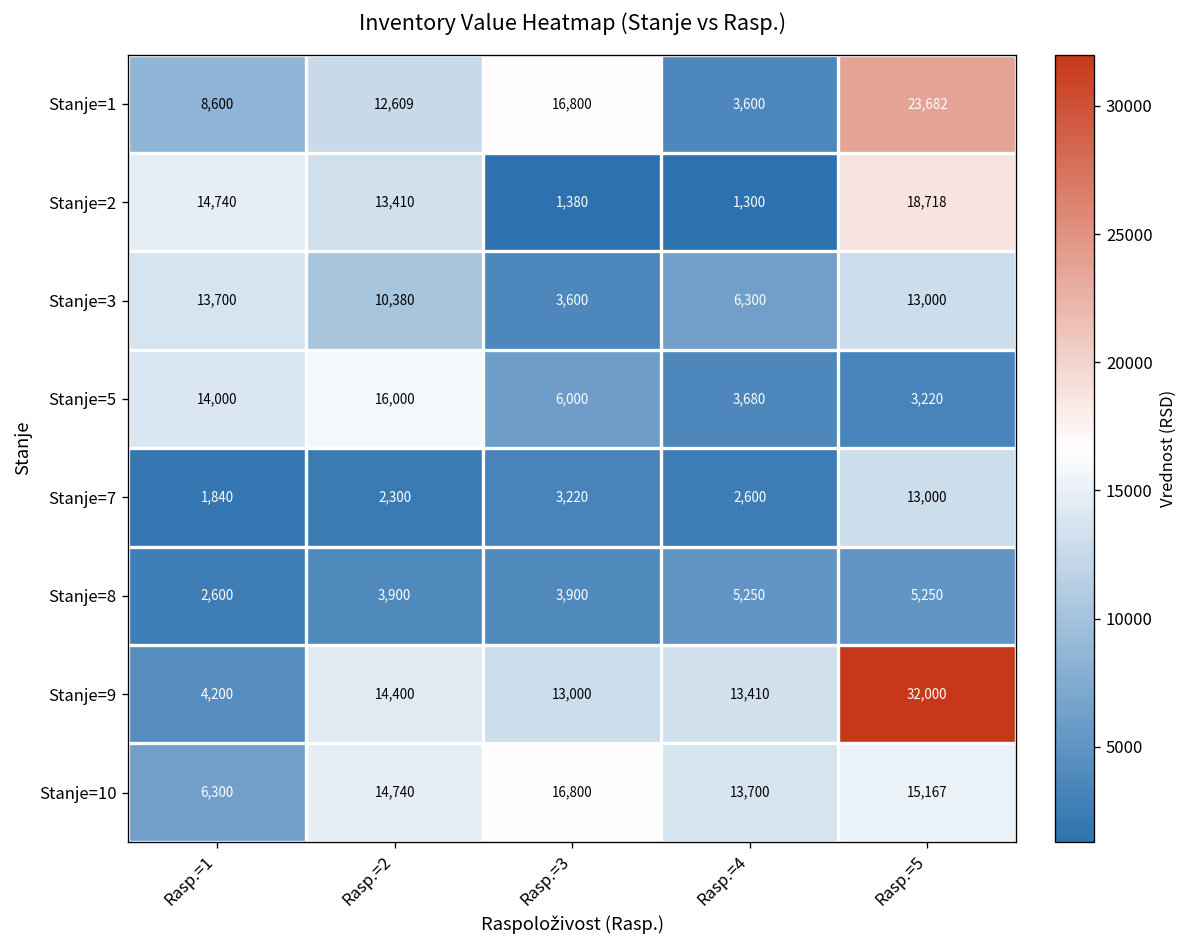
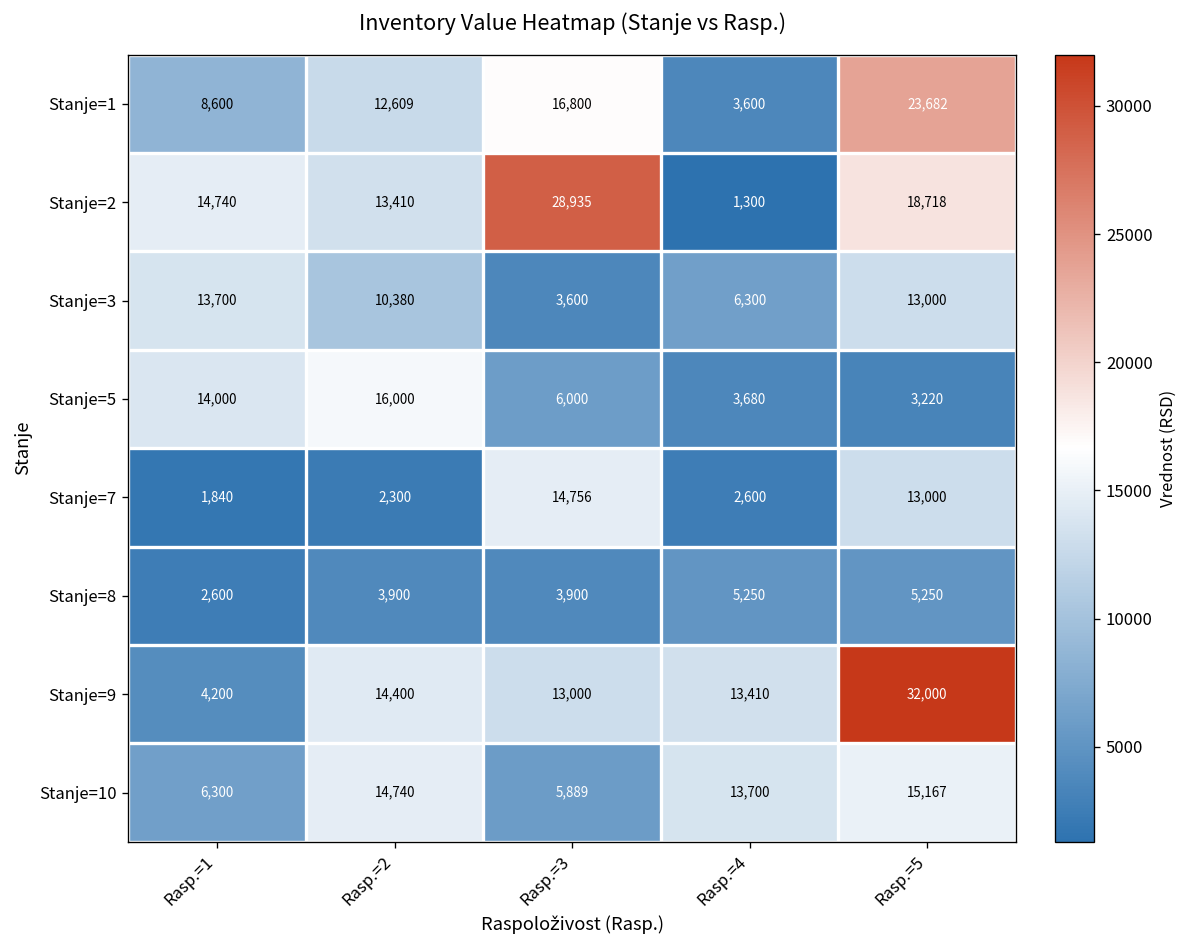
Stanje=2, Rasp.=3: 1,380 -> 28,935
Stanje=7, Rasp.=3: 3,220 -> 14,756
Stanje=10, Rasp.=3: 16,800 -> 5,889
